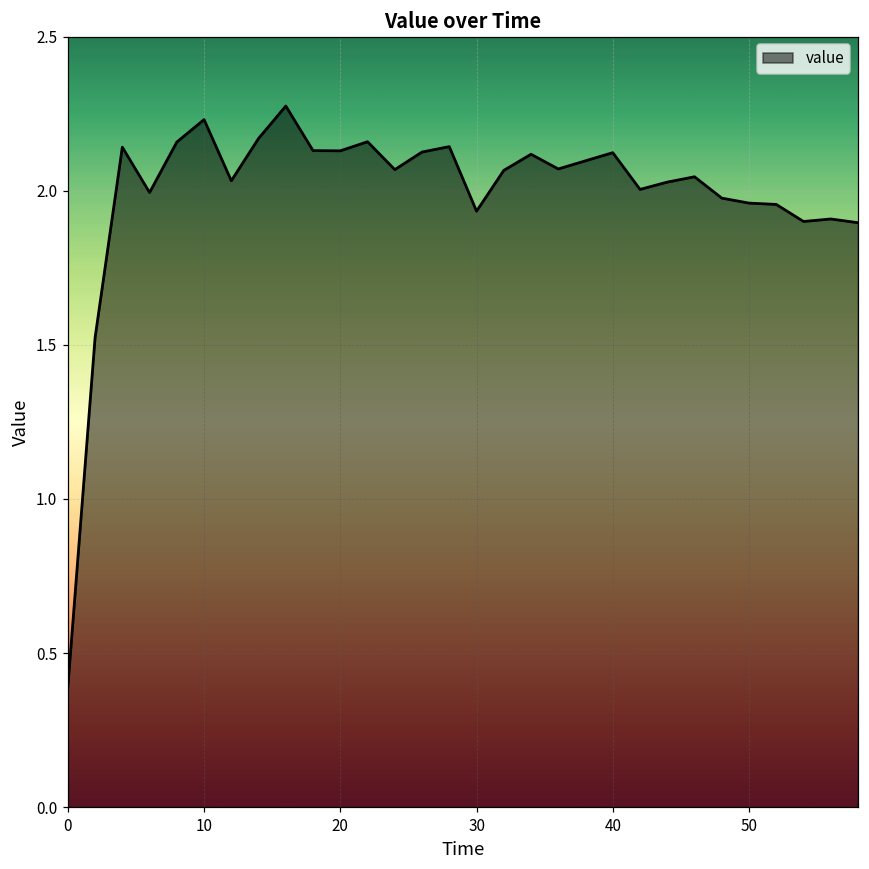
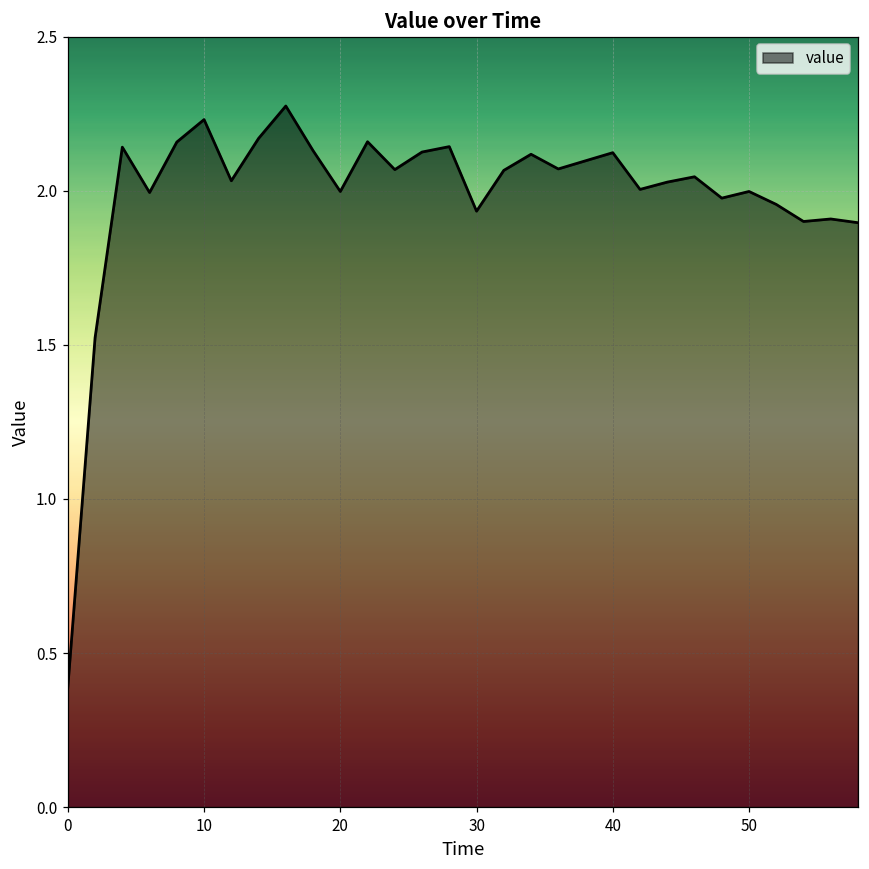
20: 2.13 -> 2.00
50: 1.96 -> 2.00
